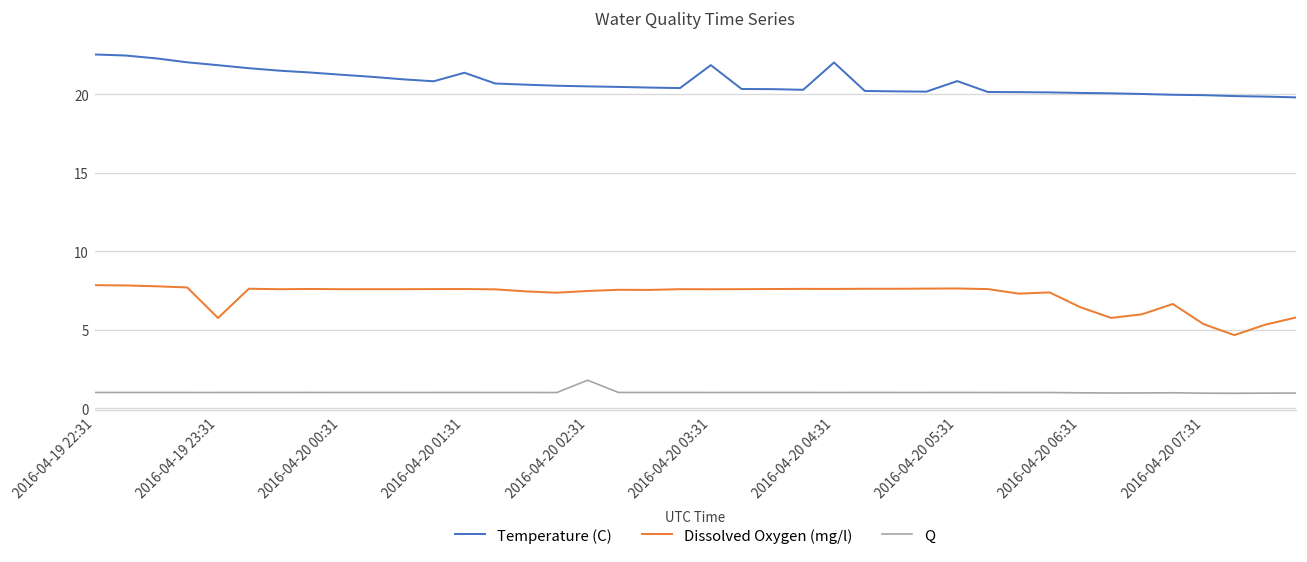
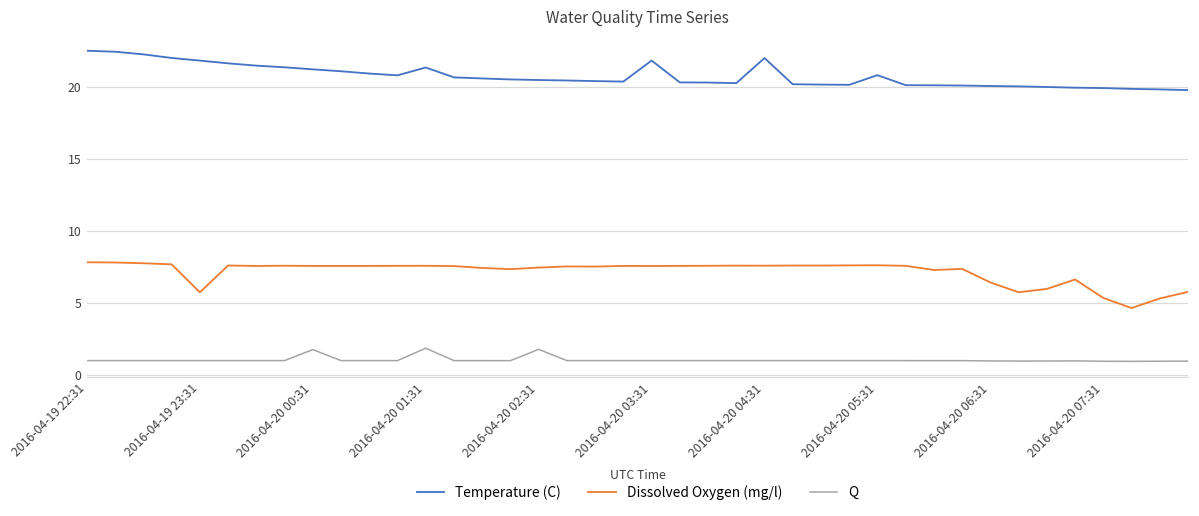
Q, 2016-04-20 00:31: 1.0 -> 1.8
Q, 2016-04-20 01:31: 1.0 -> 1.9
